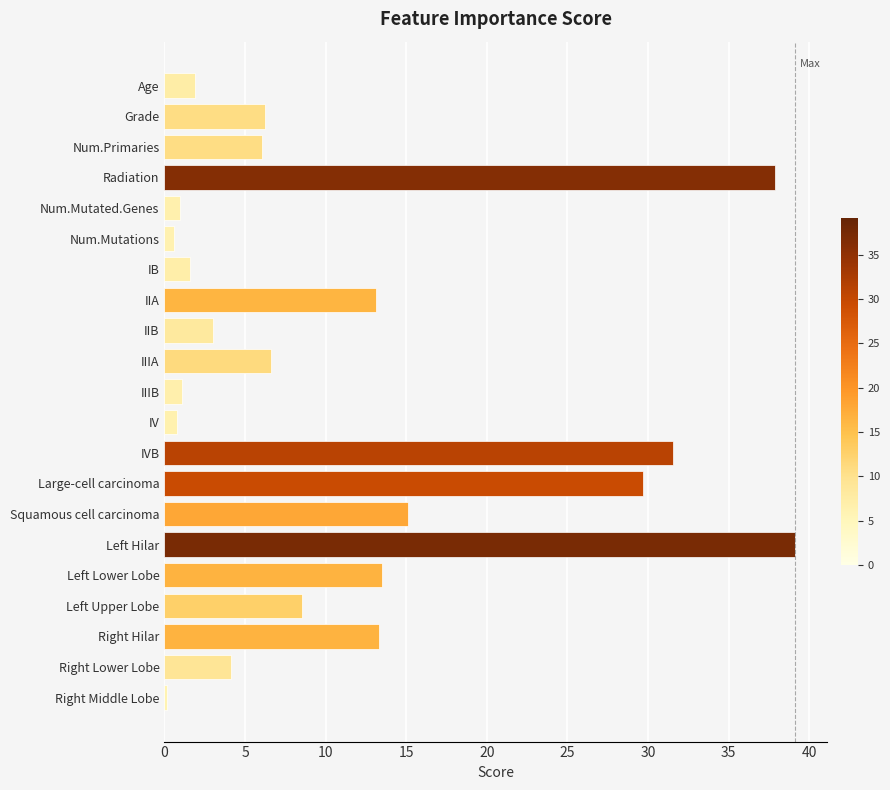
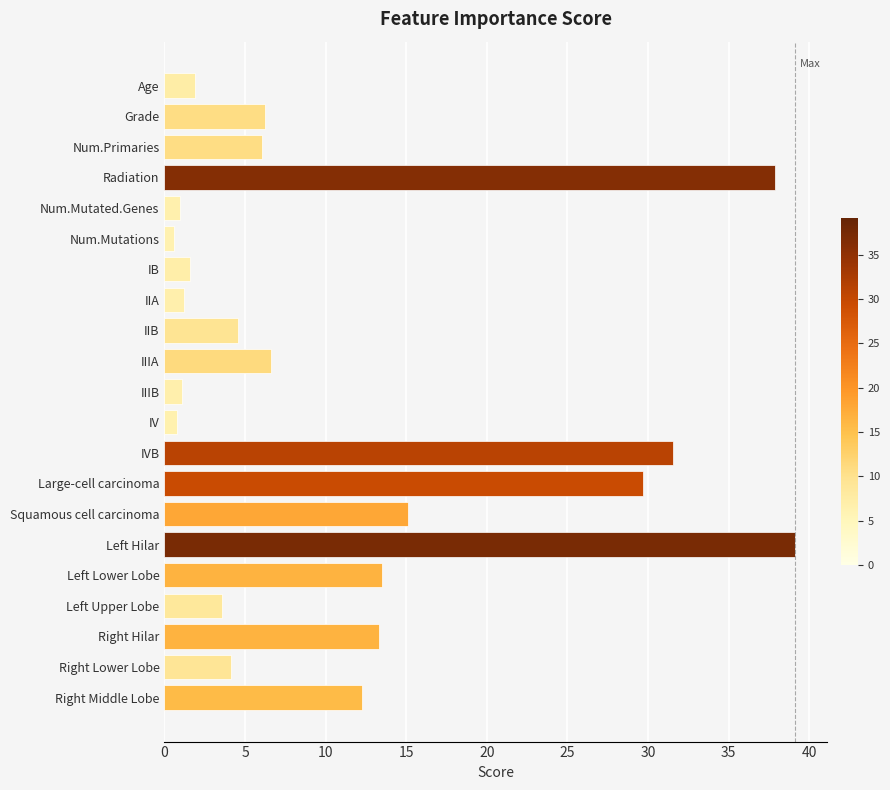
IIA: 13.1 -> 1.2
IIB: 3.0 -> 4.6
Left Upper Lobe: 8.5 -> 3.5
Right Middle Lobe: 0.1 -> 12.2
